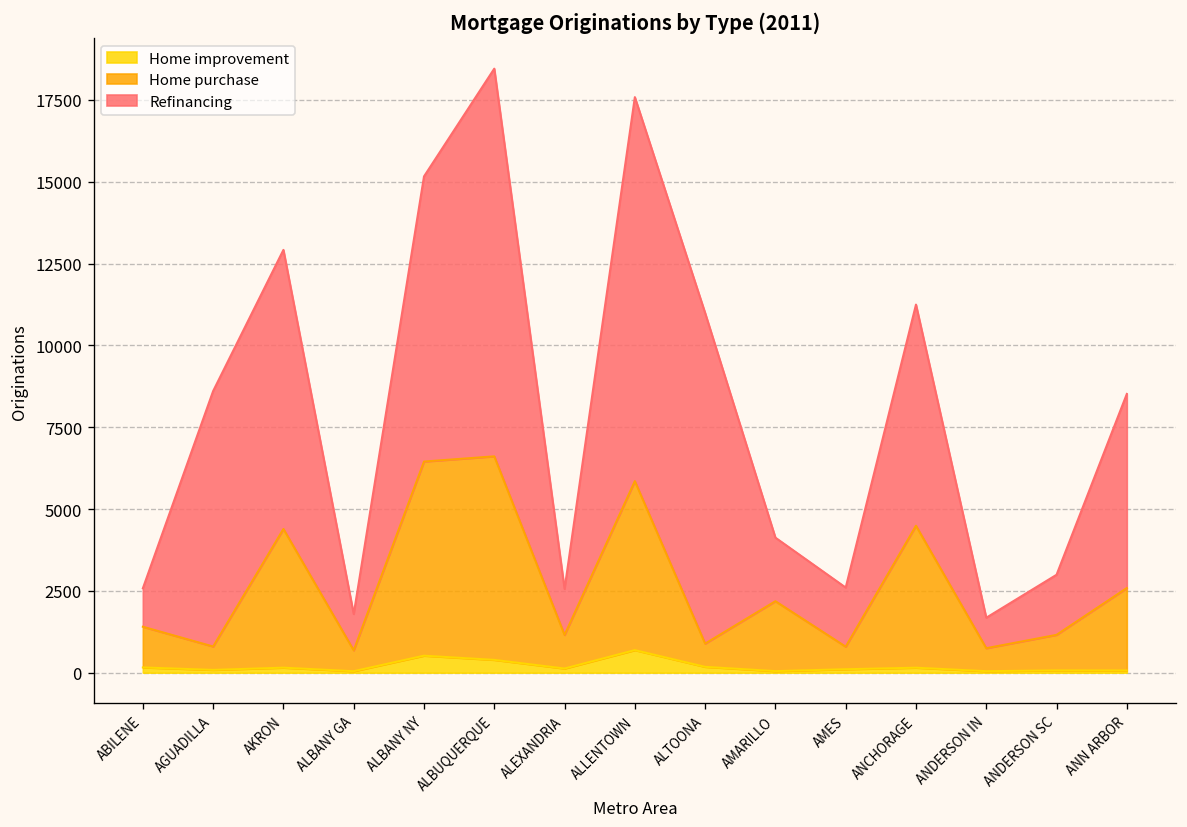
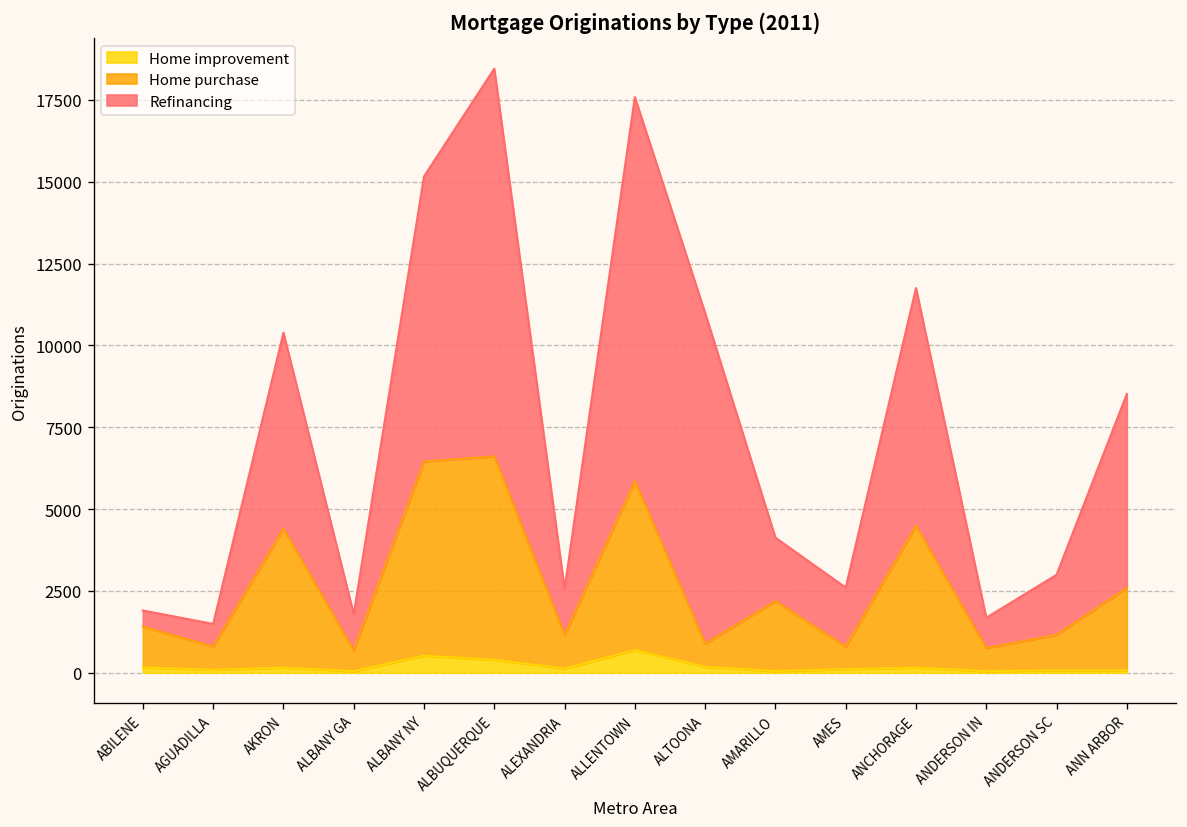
Refinancing, ABILENE: 1200 -> 500
Refinancing, AGUADILLA: 7800 -> 700
Refinancing, AKRON: 8500 -> 6000
Refinancing, ANCHORAGE: 6800 -> 7300
